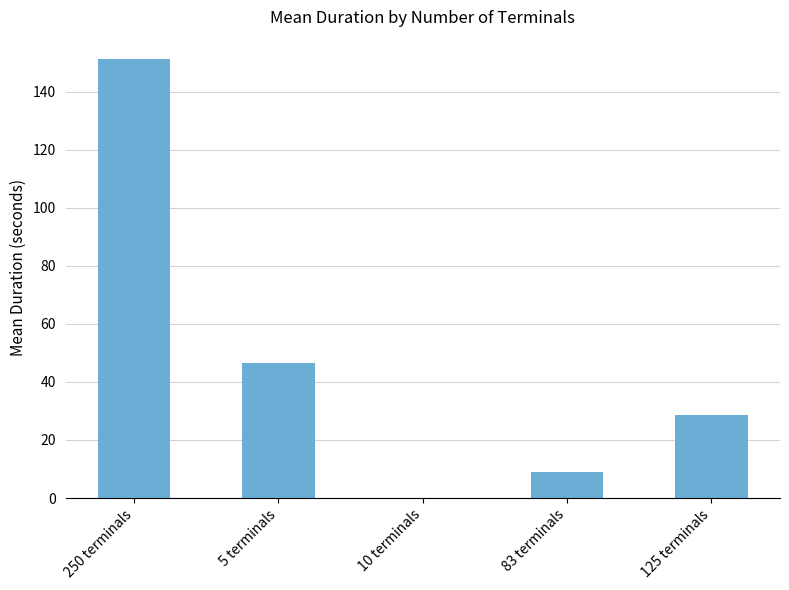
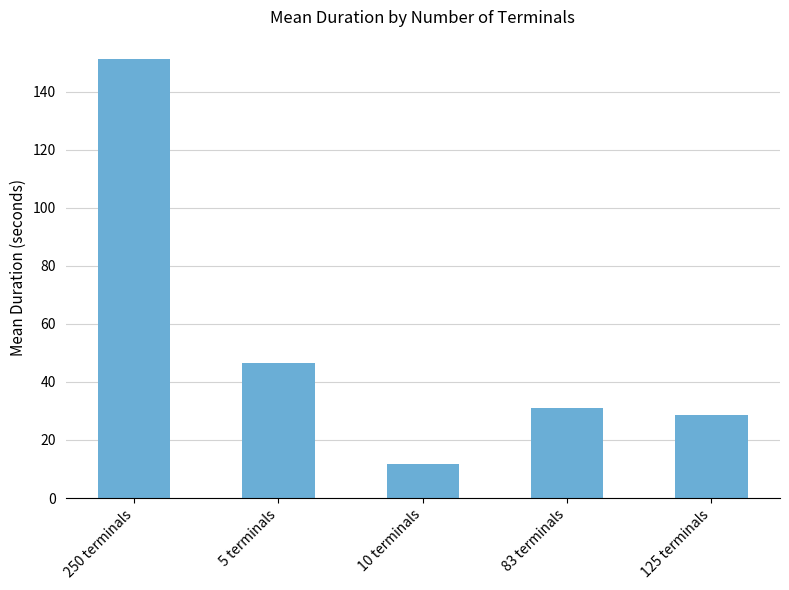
10 terminals: 0 -> 12
83 terminals: 9 -> 31
